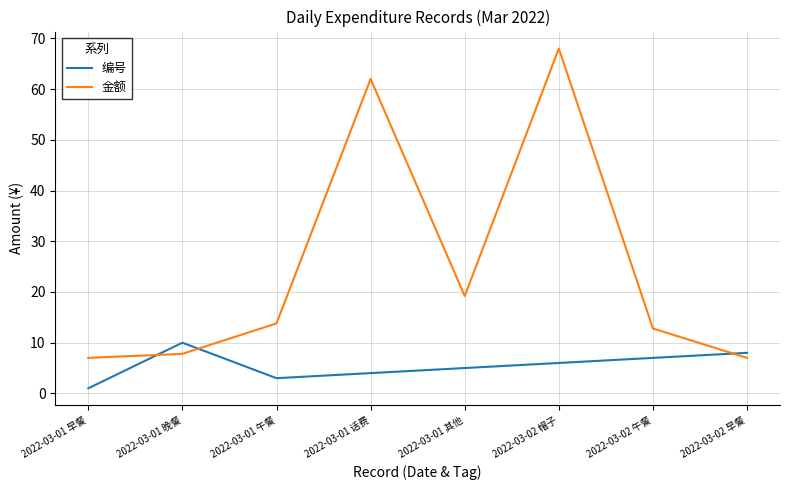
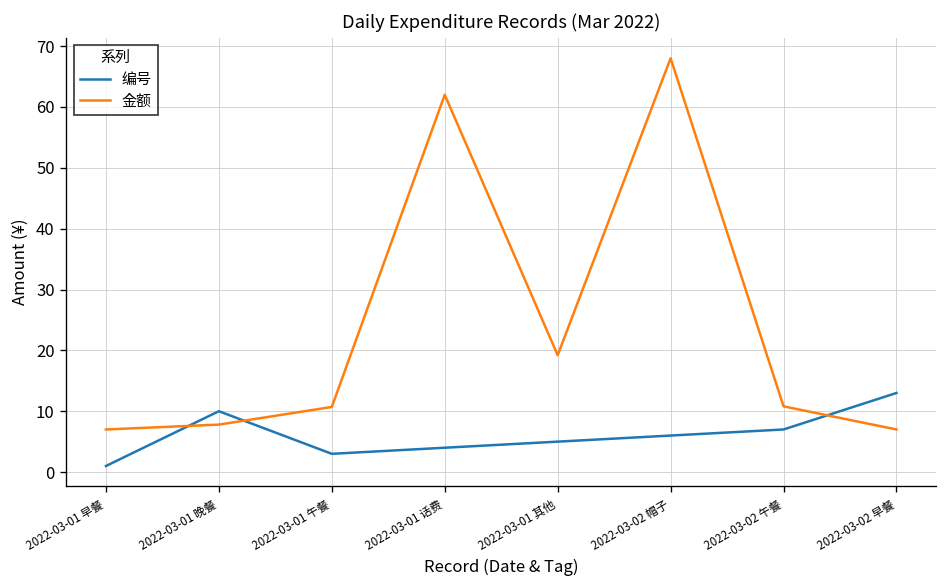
金额, 2022-03-01 午餐: 14 -> 11
金额, 2022-03-02 午餐: 13 -> 11
编号, 2022-03-02 早餐: 8 -> 13
